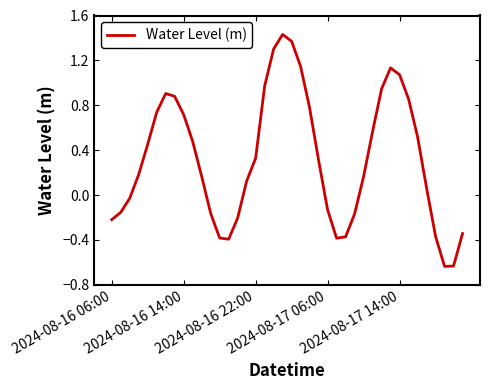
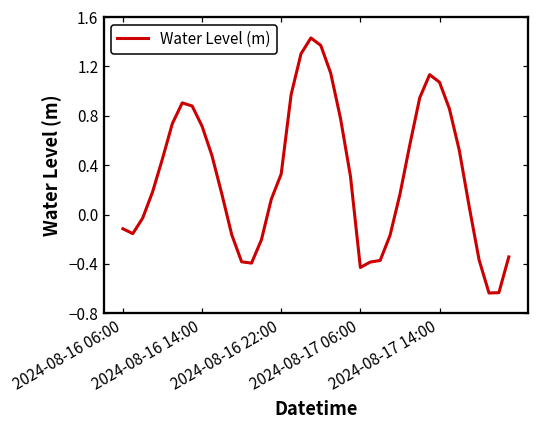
2024-08-16 06:00: -0.22 -> -0.12
2024-08-17 06:00: -0.13 -> -0.43
